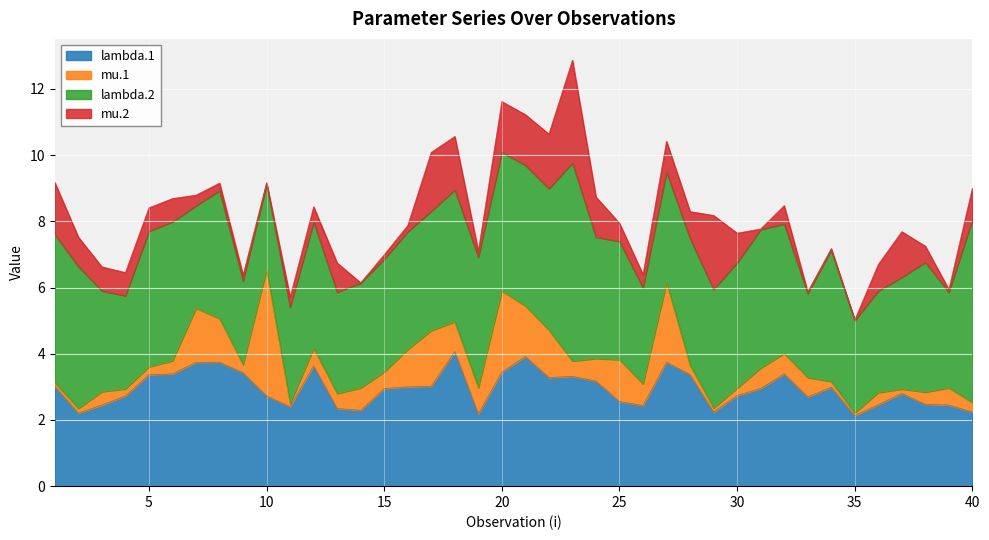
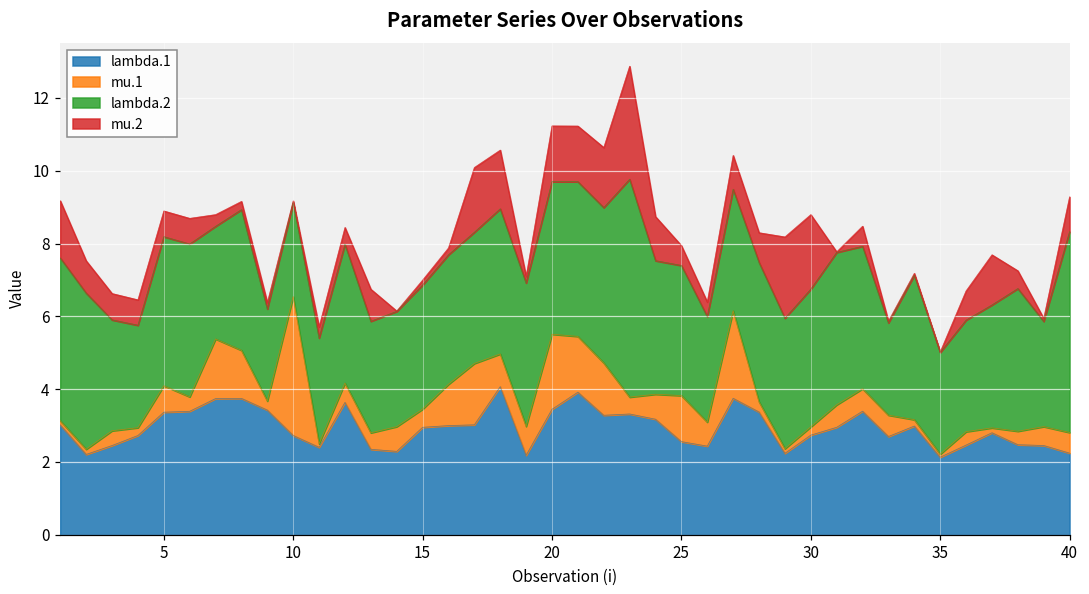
mu.1, 5: 0.2 -> 0.7
mu.1, 20: 2.5 -> 2.1
mu.2, 30: 0.9 -> 2.0
mu.1, 40: 0.3 -> 0.6
